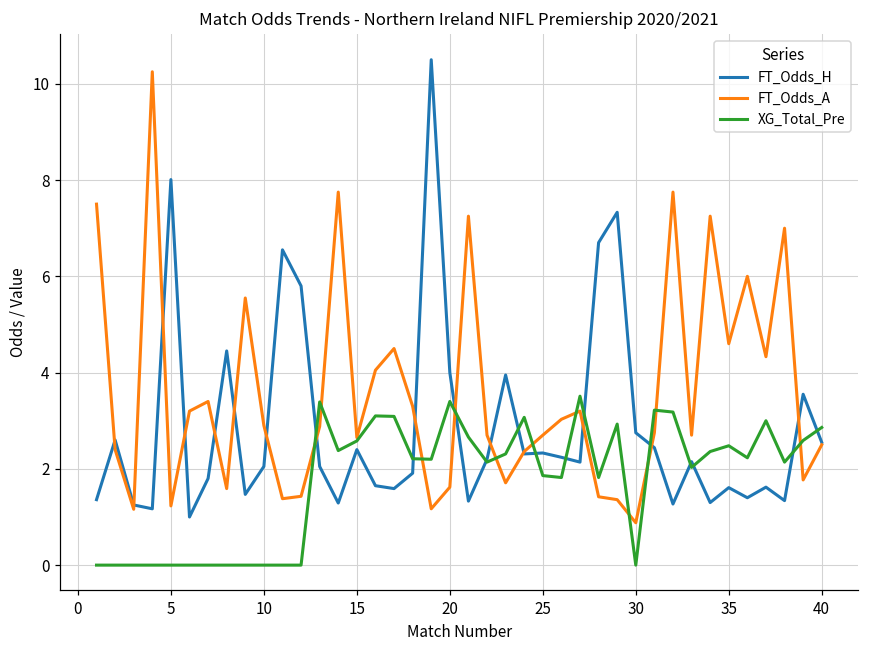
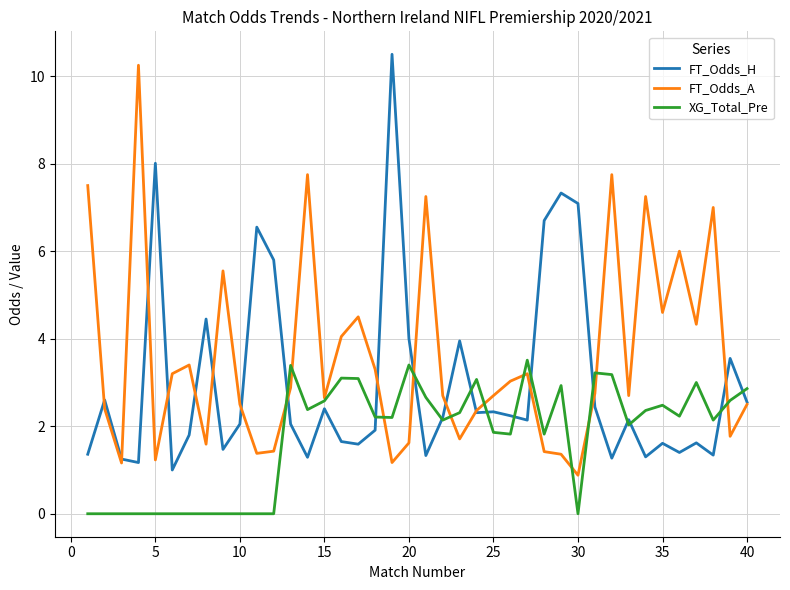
FT_Odds_A, 10: 2.9 -> 2.5
FT_Odds_H, 30: 2.8 -> 7.1
